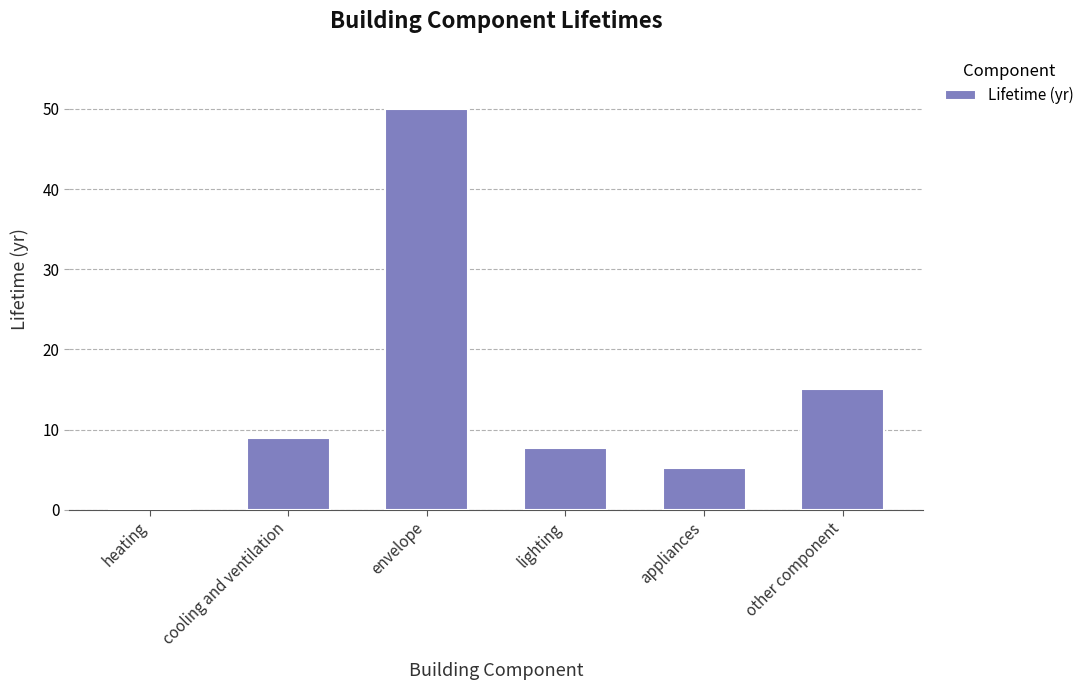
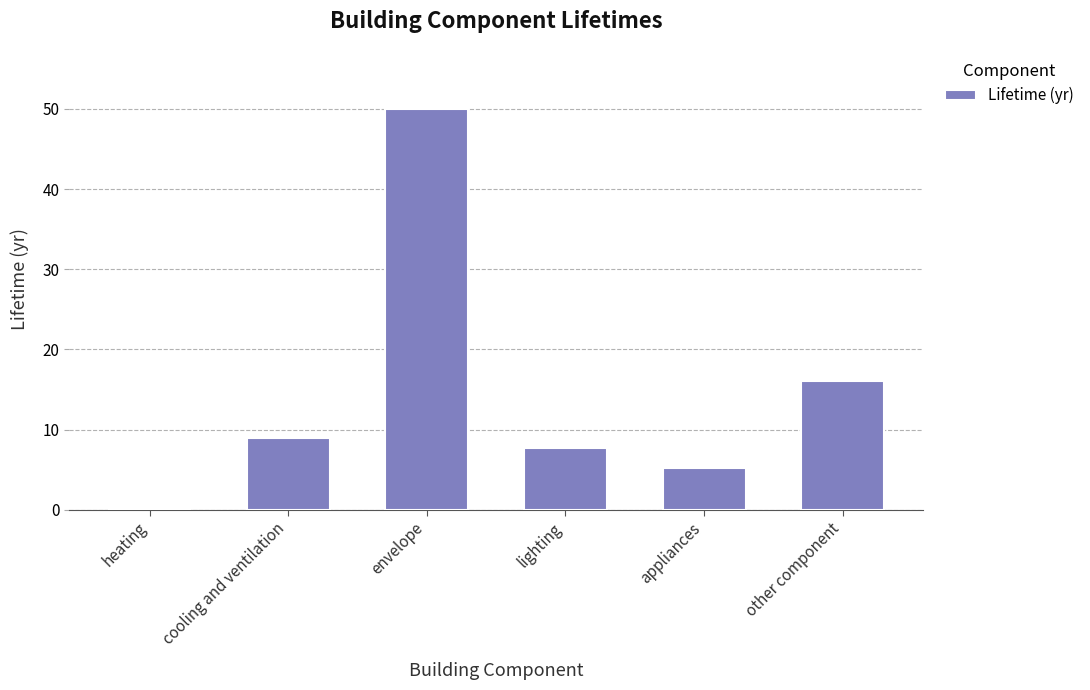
other component: 15 -> 16
